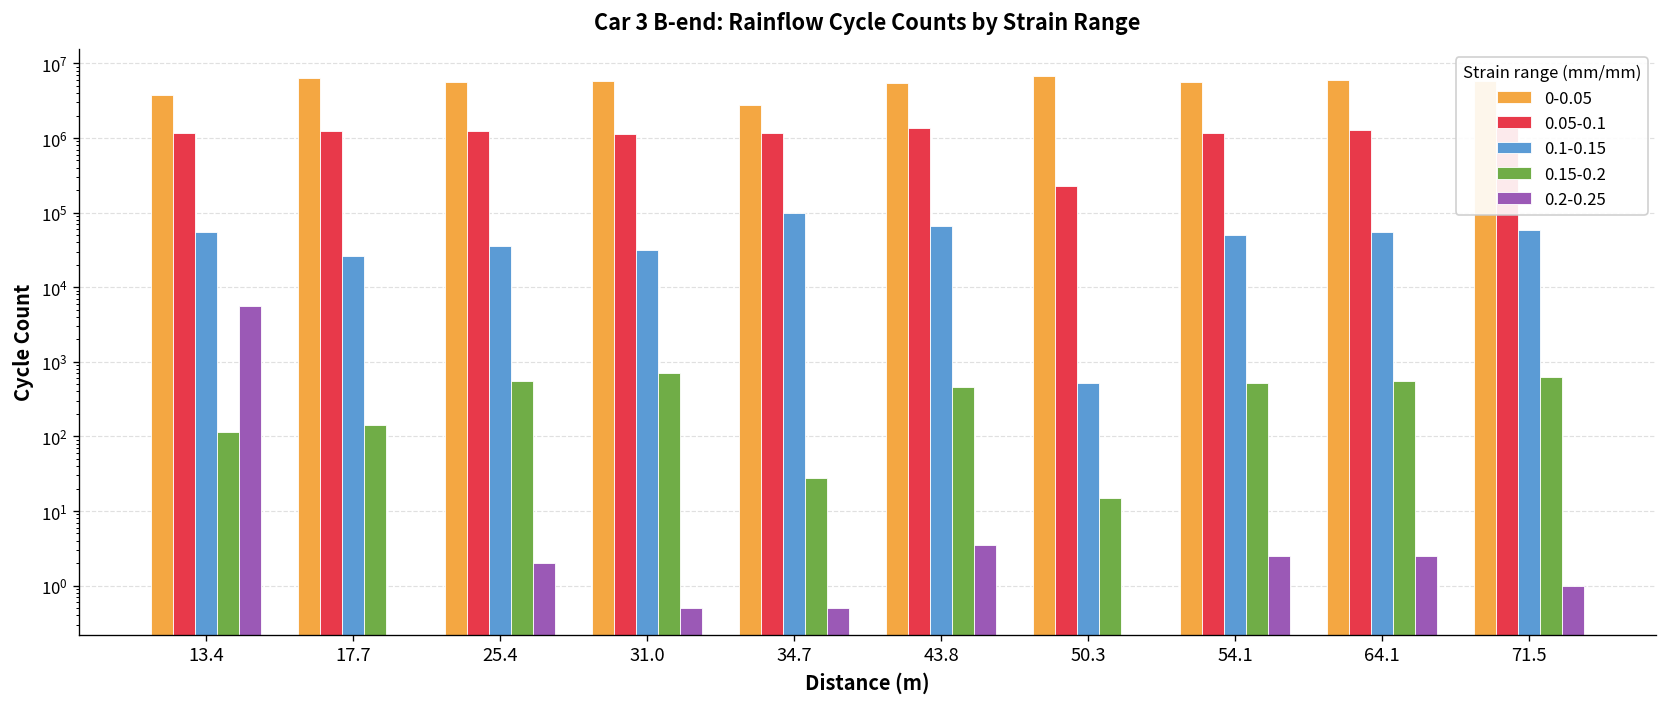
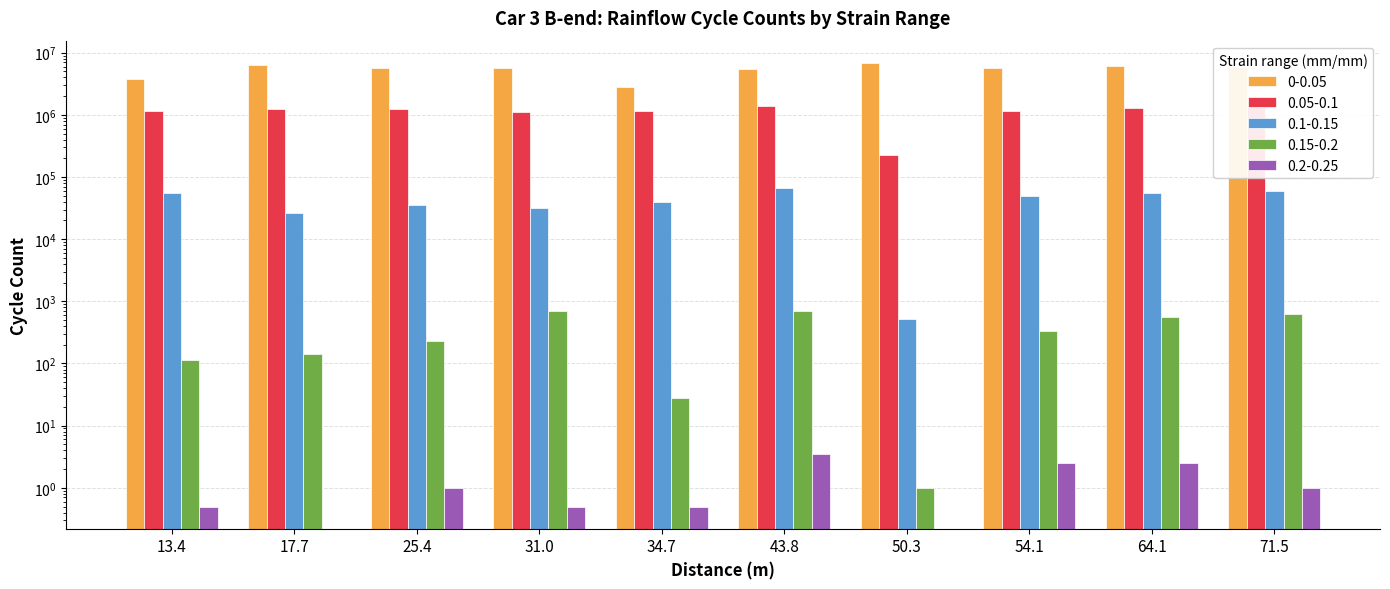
0.2-0.25, 13.4: 6000 -> 0.5
0.15-0.2, 25.4: 600 -> 230
0.2-0.25, 25.4: 2 -> 1
0.1-0.15, 34.7: 100000 -> 40000
0.15-0.2, 43.8: 500 -> 700
0.15-0.2, 50.3: 15 -> 1
0.15-0.2, 54.1: 500 -> 300
